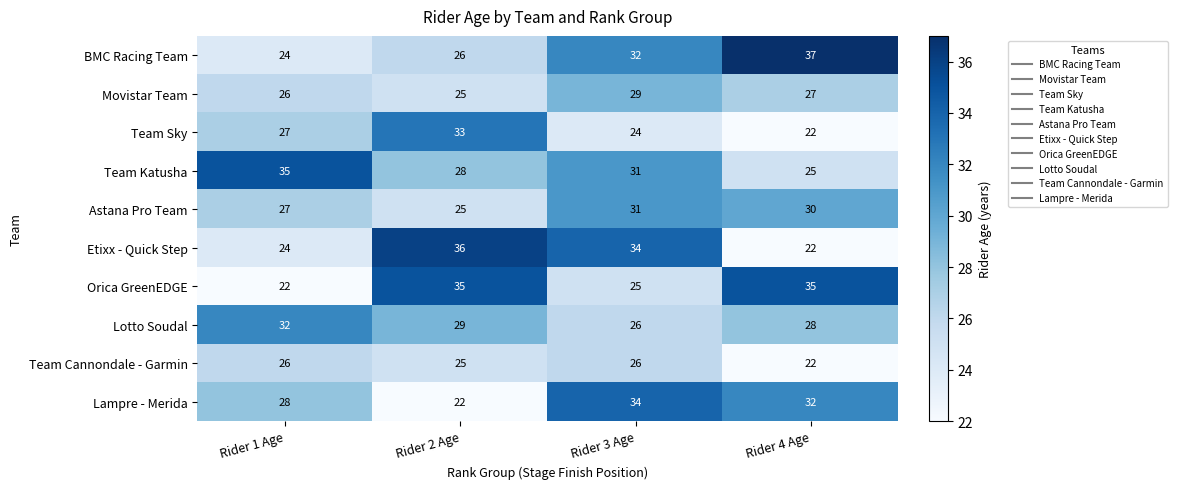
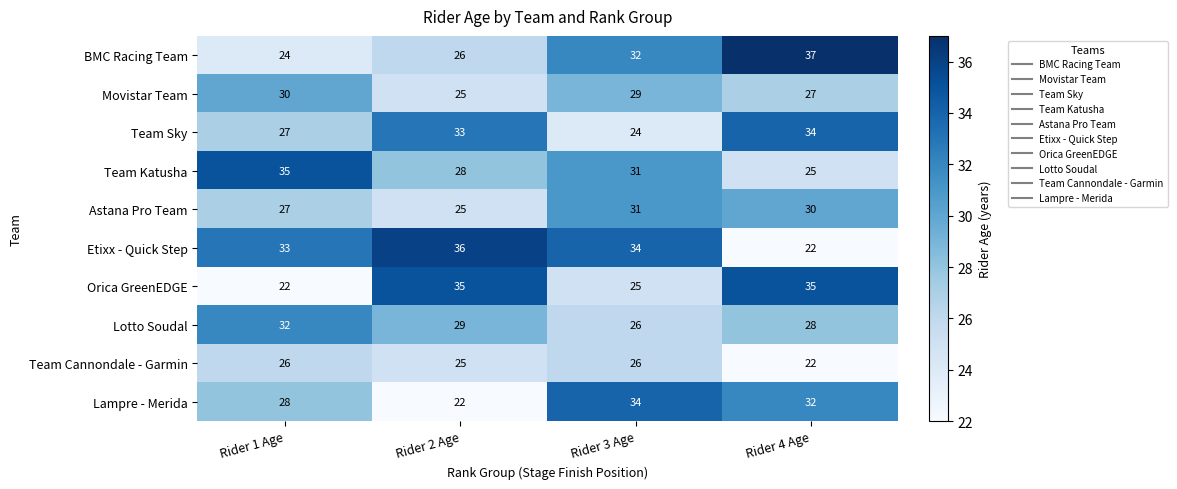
Movistar Team, Rider 1 Age: 26 -> 30
Team Sky, Rider 4 Age: 22 -> 34
Etixx - Quick Step, Rider 1 Age: 24 -> 33
